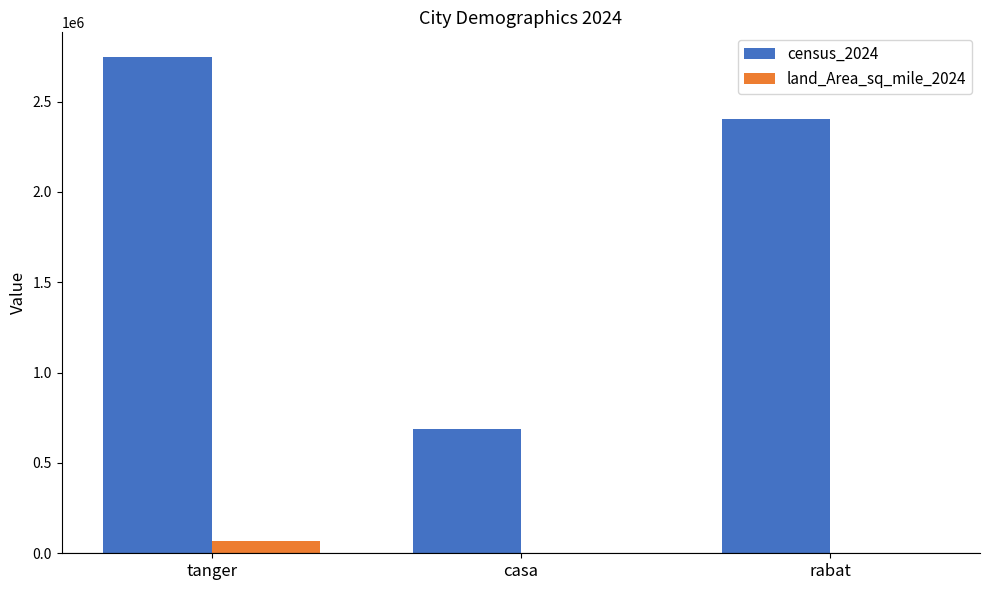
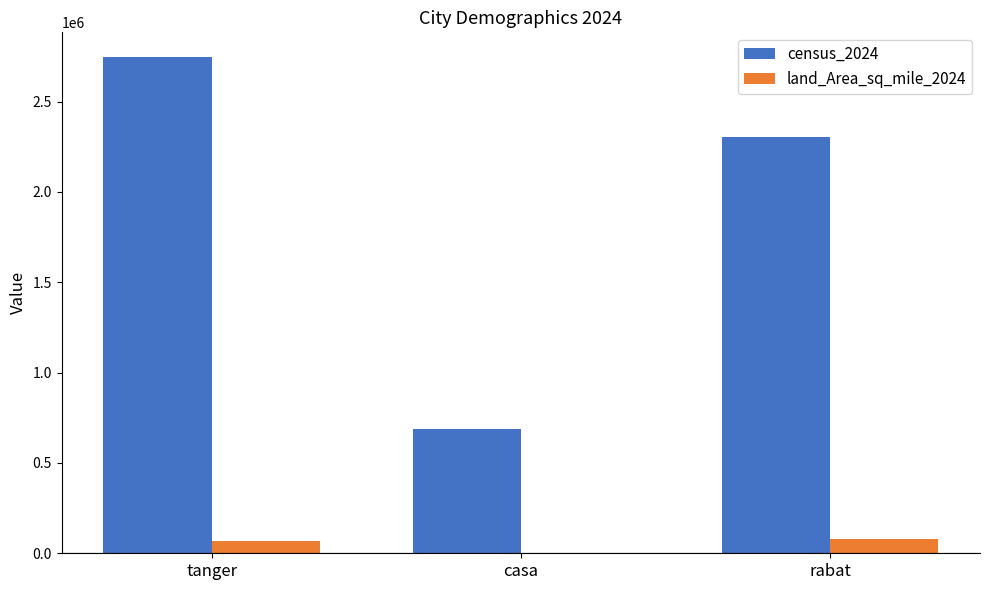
census_2024, rabat: 2410000 -> 2300000
land_Area_sq_mile_2024, rabat: 0 -> 80000
